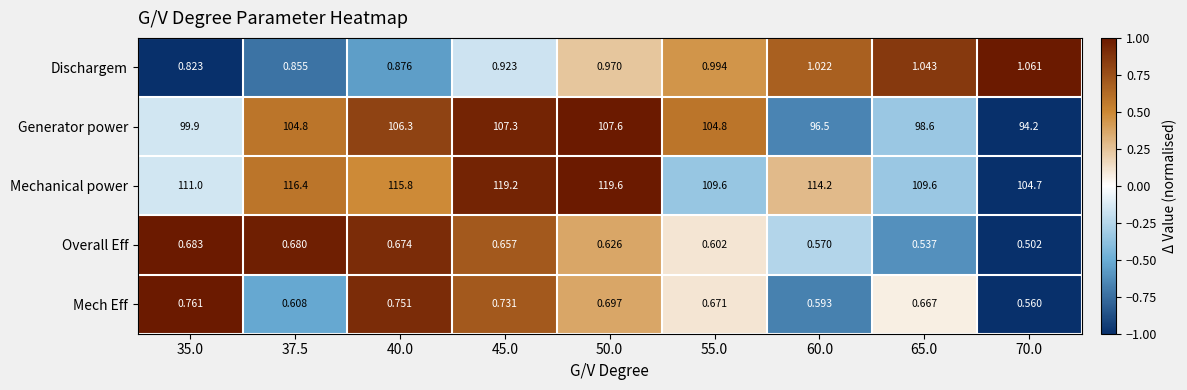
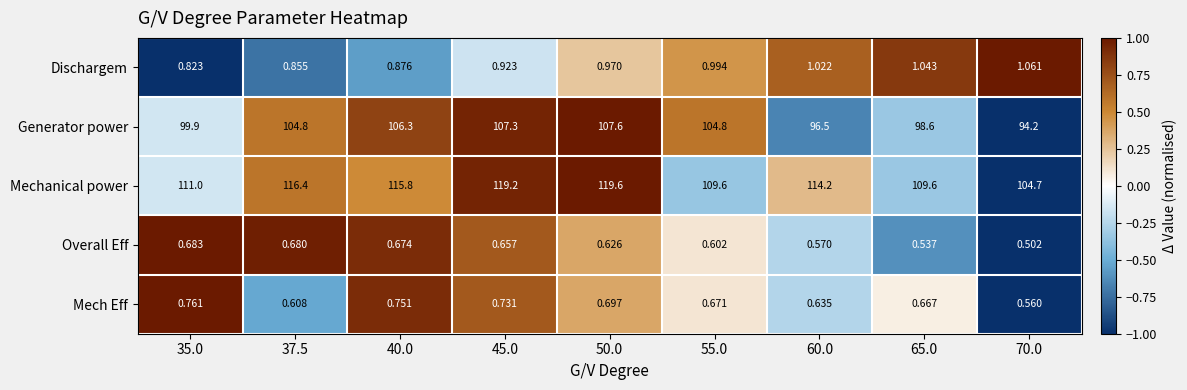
Mech Eff, 60.0: 0.593 -> 0.635
